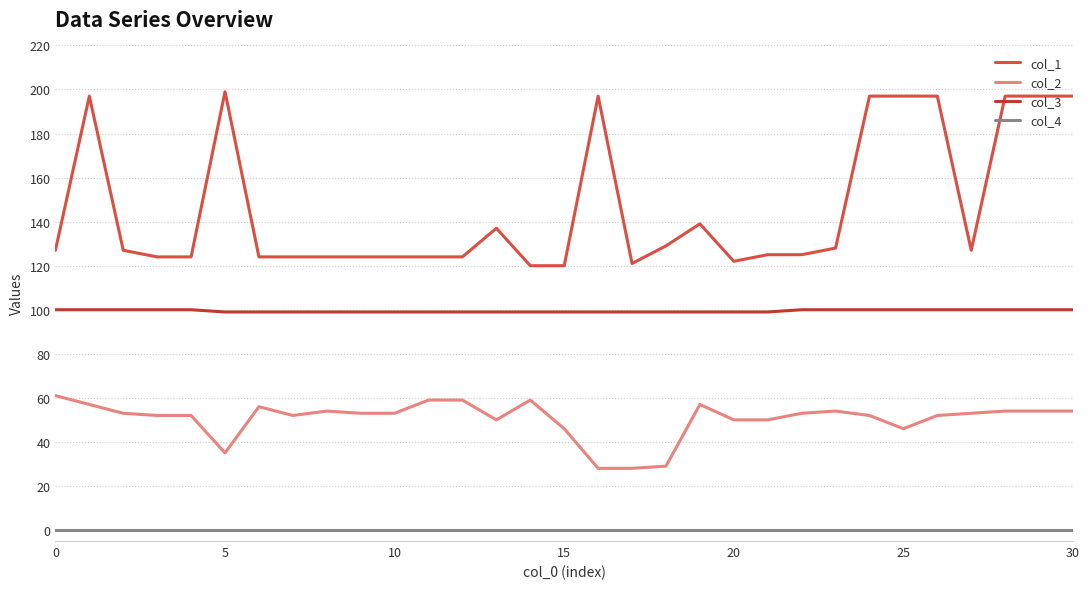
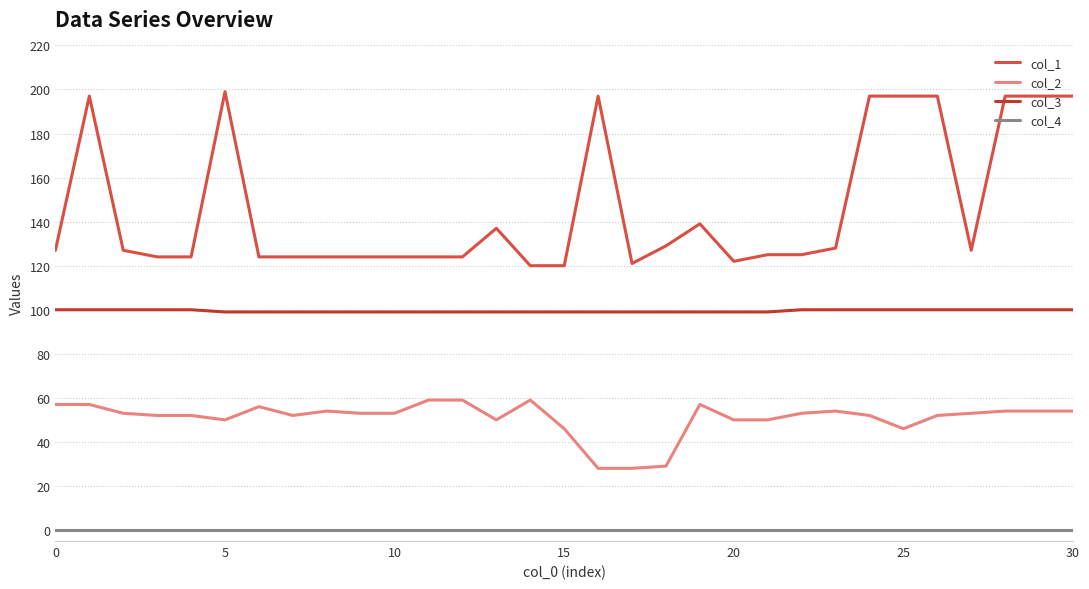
col_2, 0: 61 -> 57
col_2, 5: 35 -> 50
